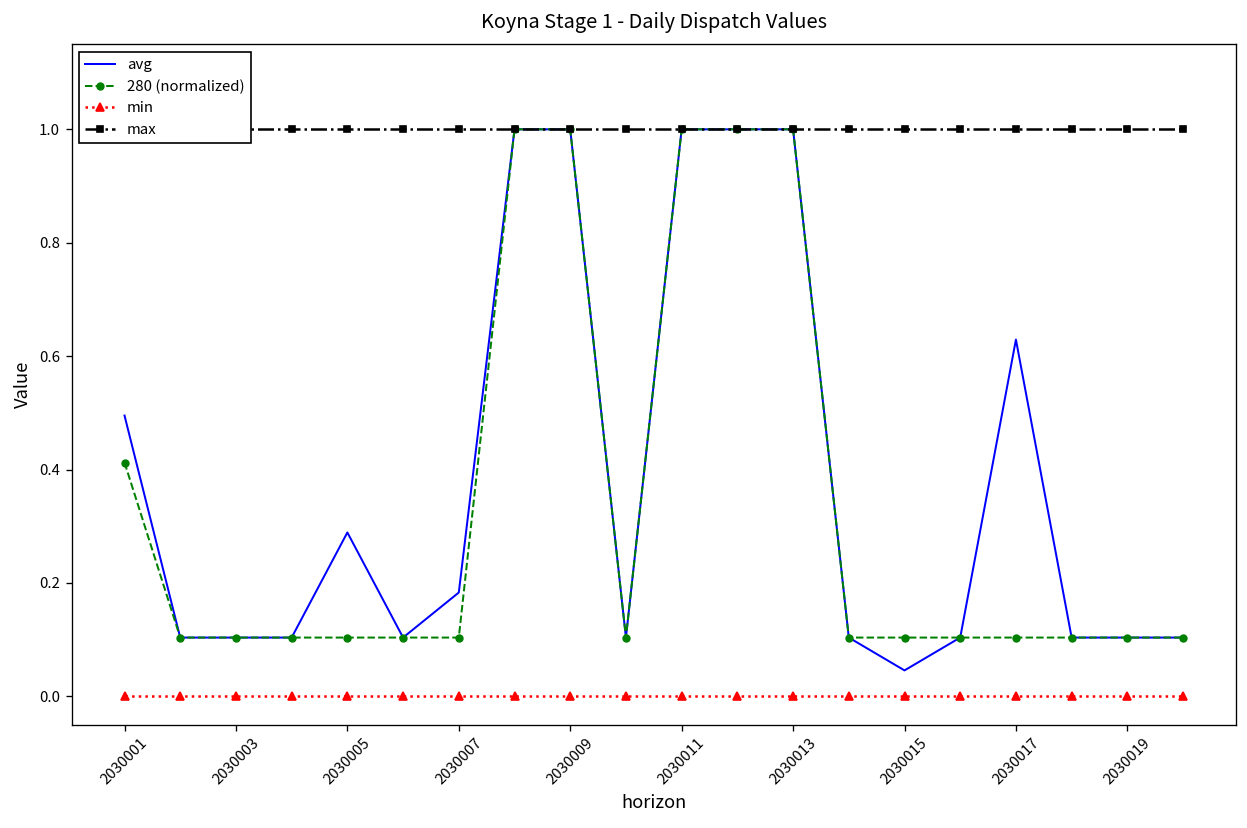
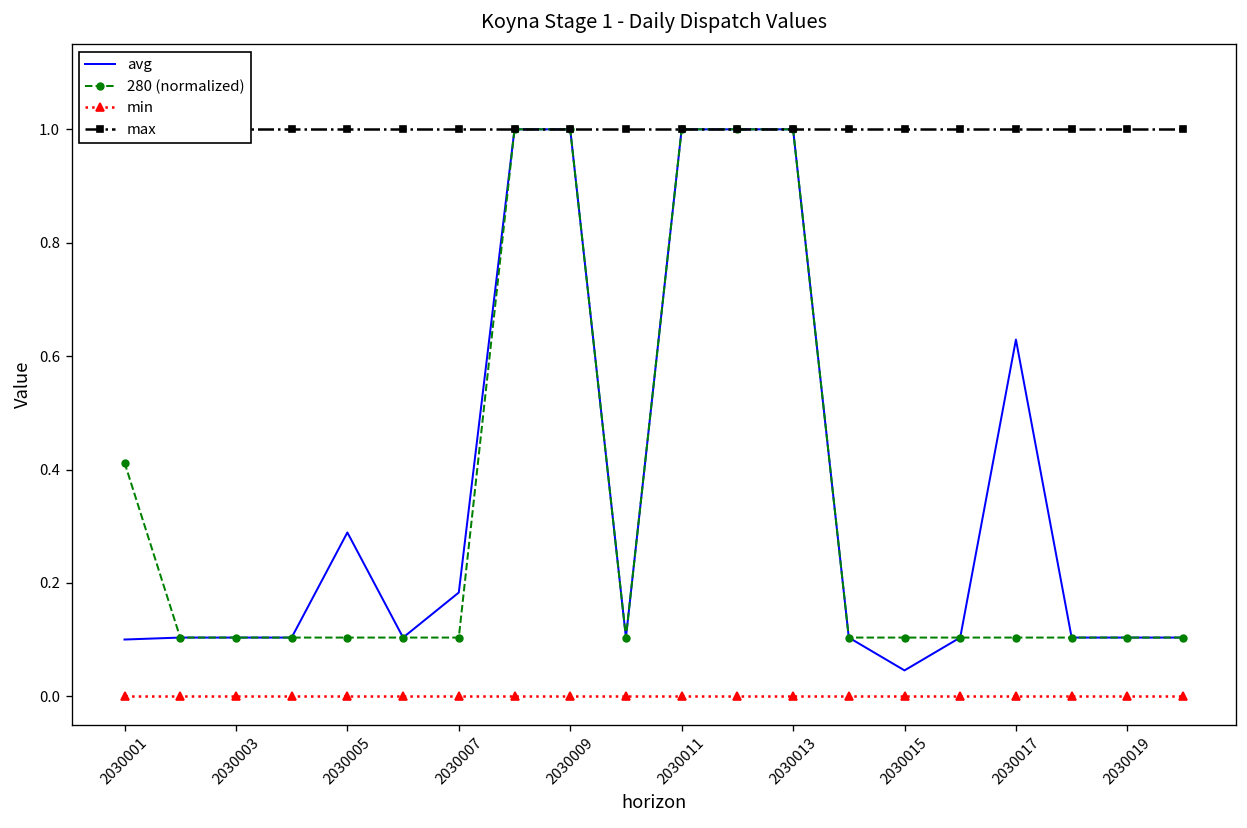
avg, 2030001: 0.50 -> 0.10
